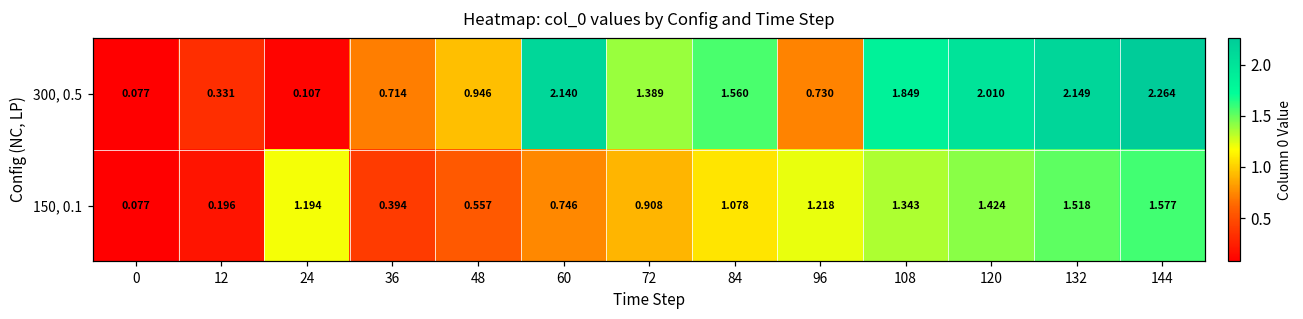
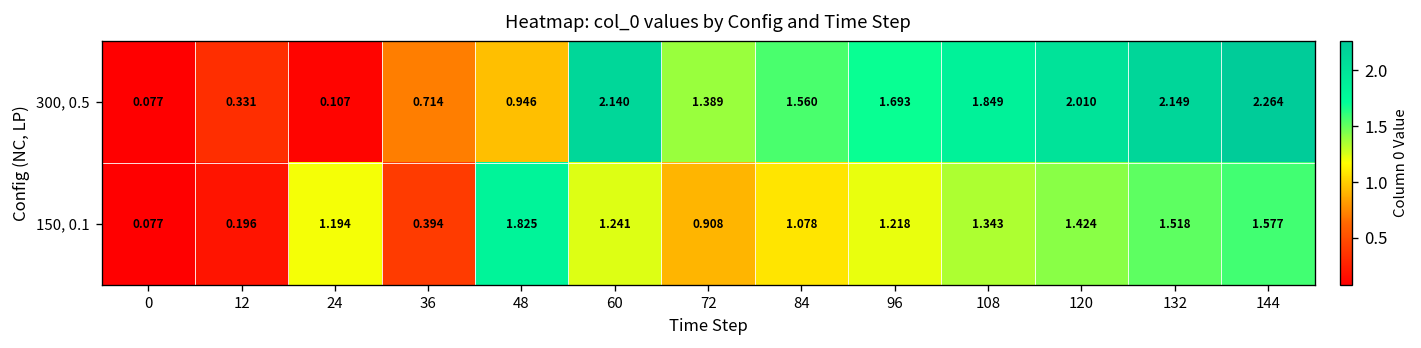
300, 0.5, 96: 0.730 -> 1.693
150, 0.1, 48: 0.557 -> 1.825
150, 0.1, 60: 0.746 -> 1.241
